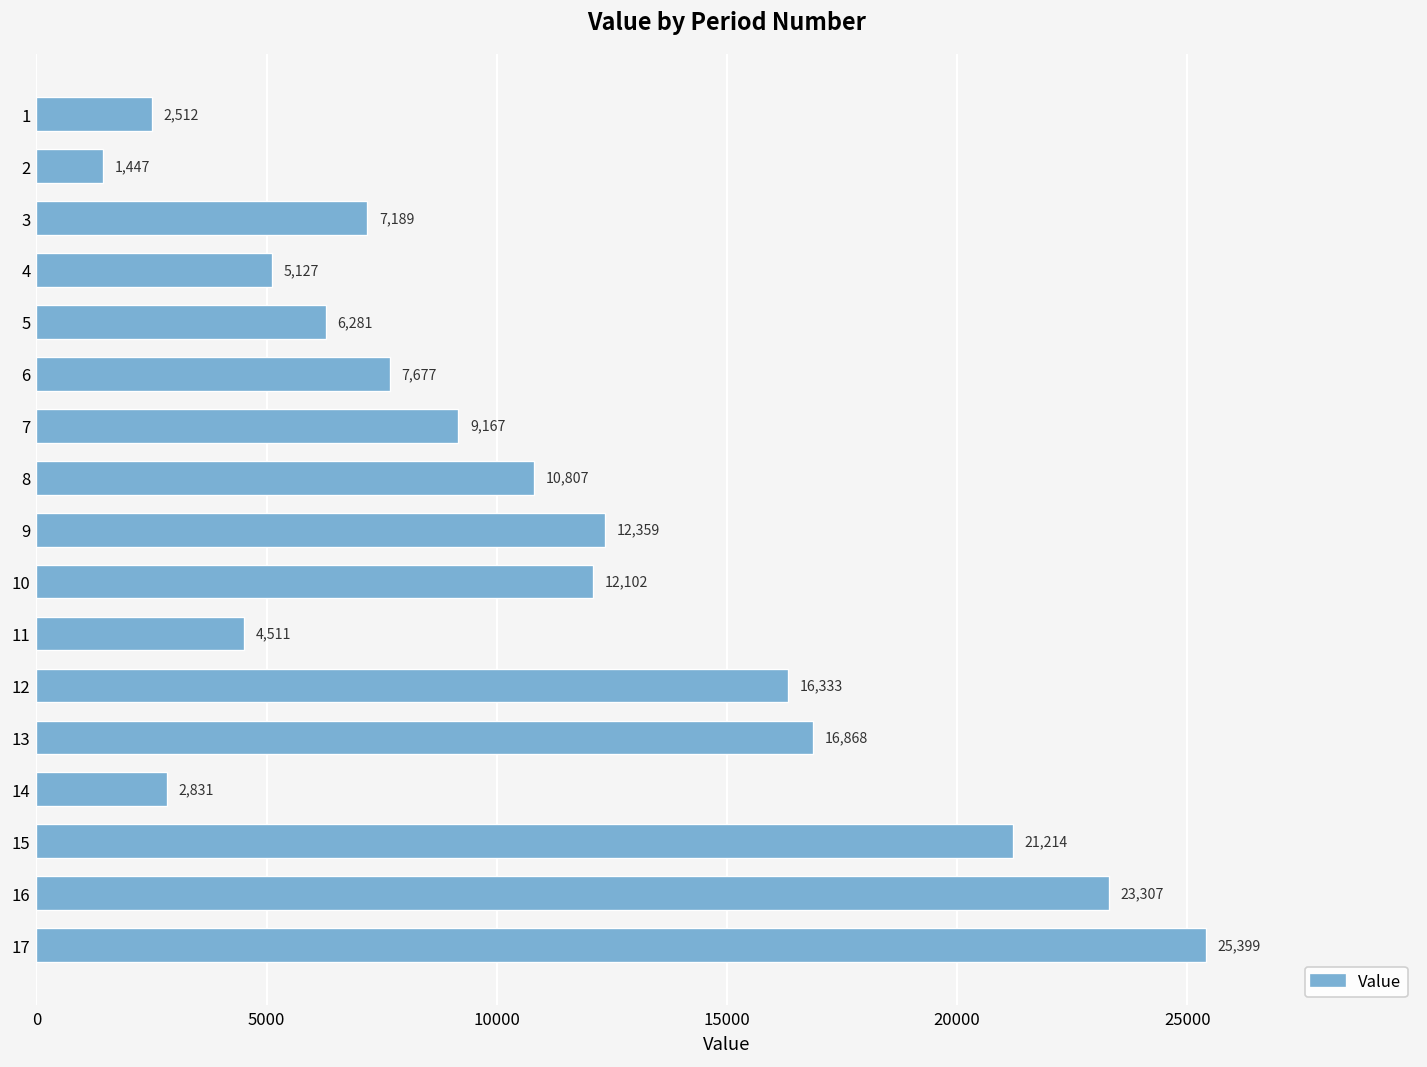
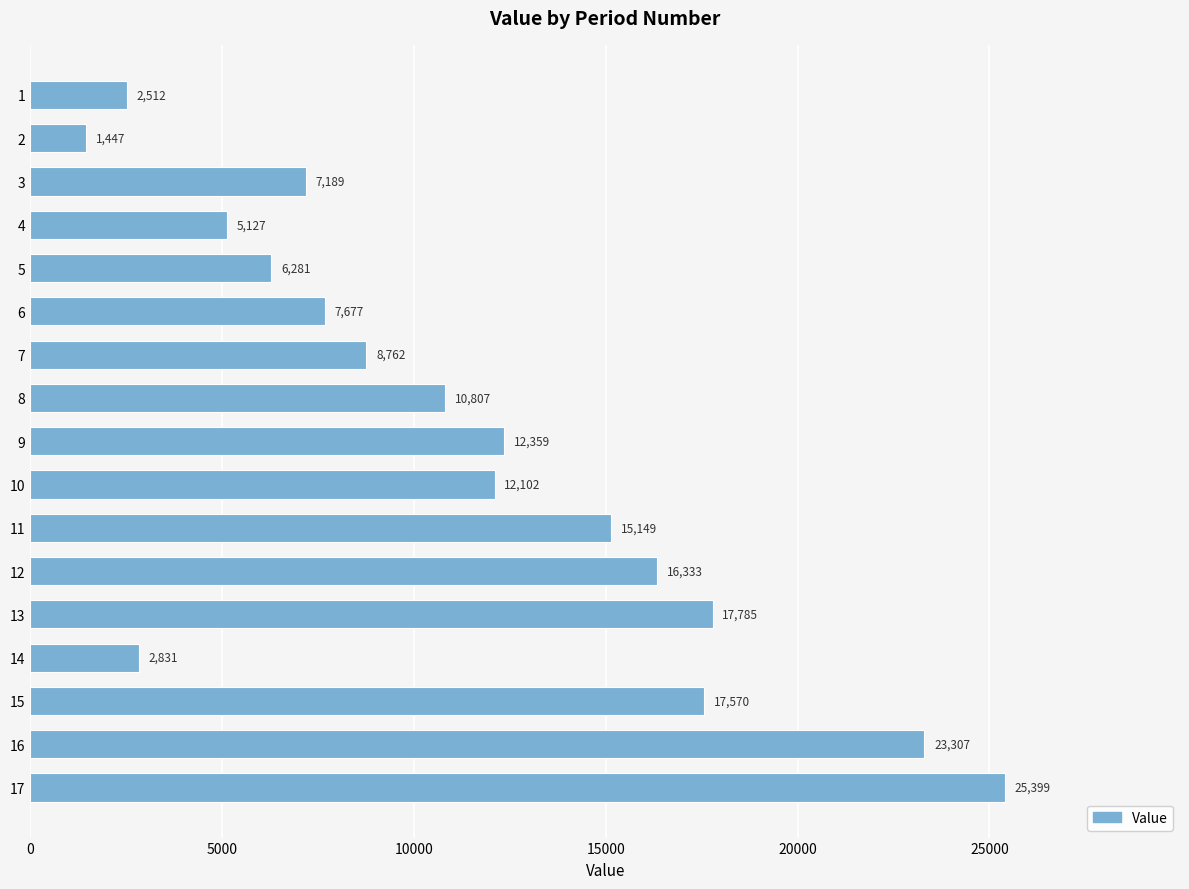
7: 9,167 -> 8,762
11: 4,511 -> 15,149
13: 16,868 -> 17,785
15: 21,214 -> 17,570
